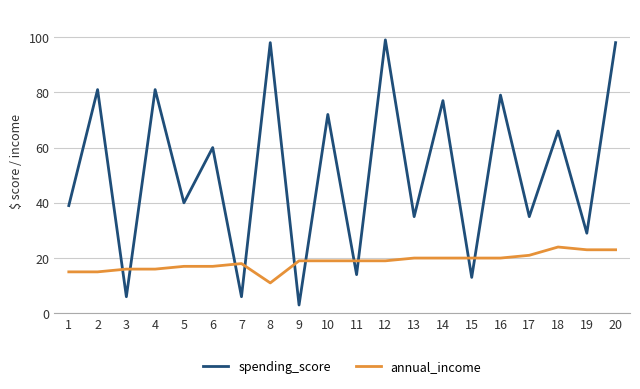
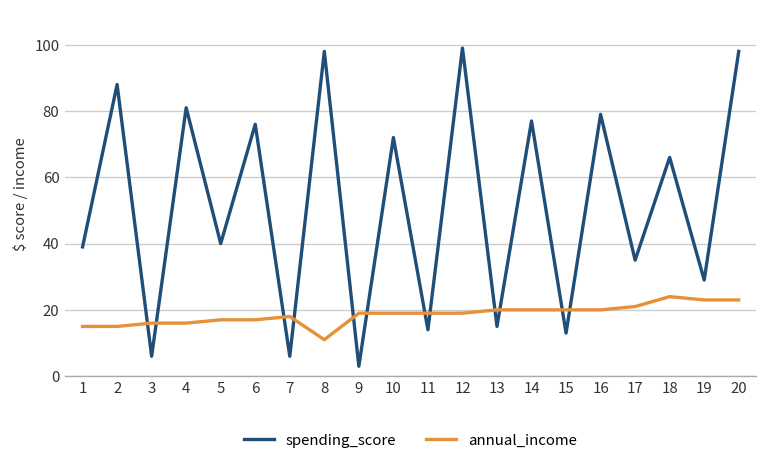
spending_score, 2: 81 -> 88
spending_score, 6: 60 -> 76
spending_score, 13: 35 -> 15
